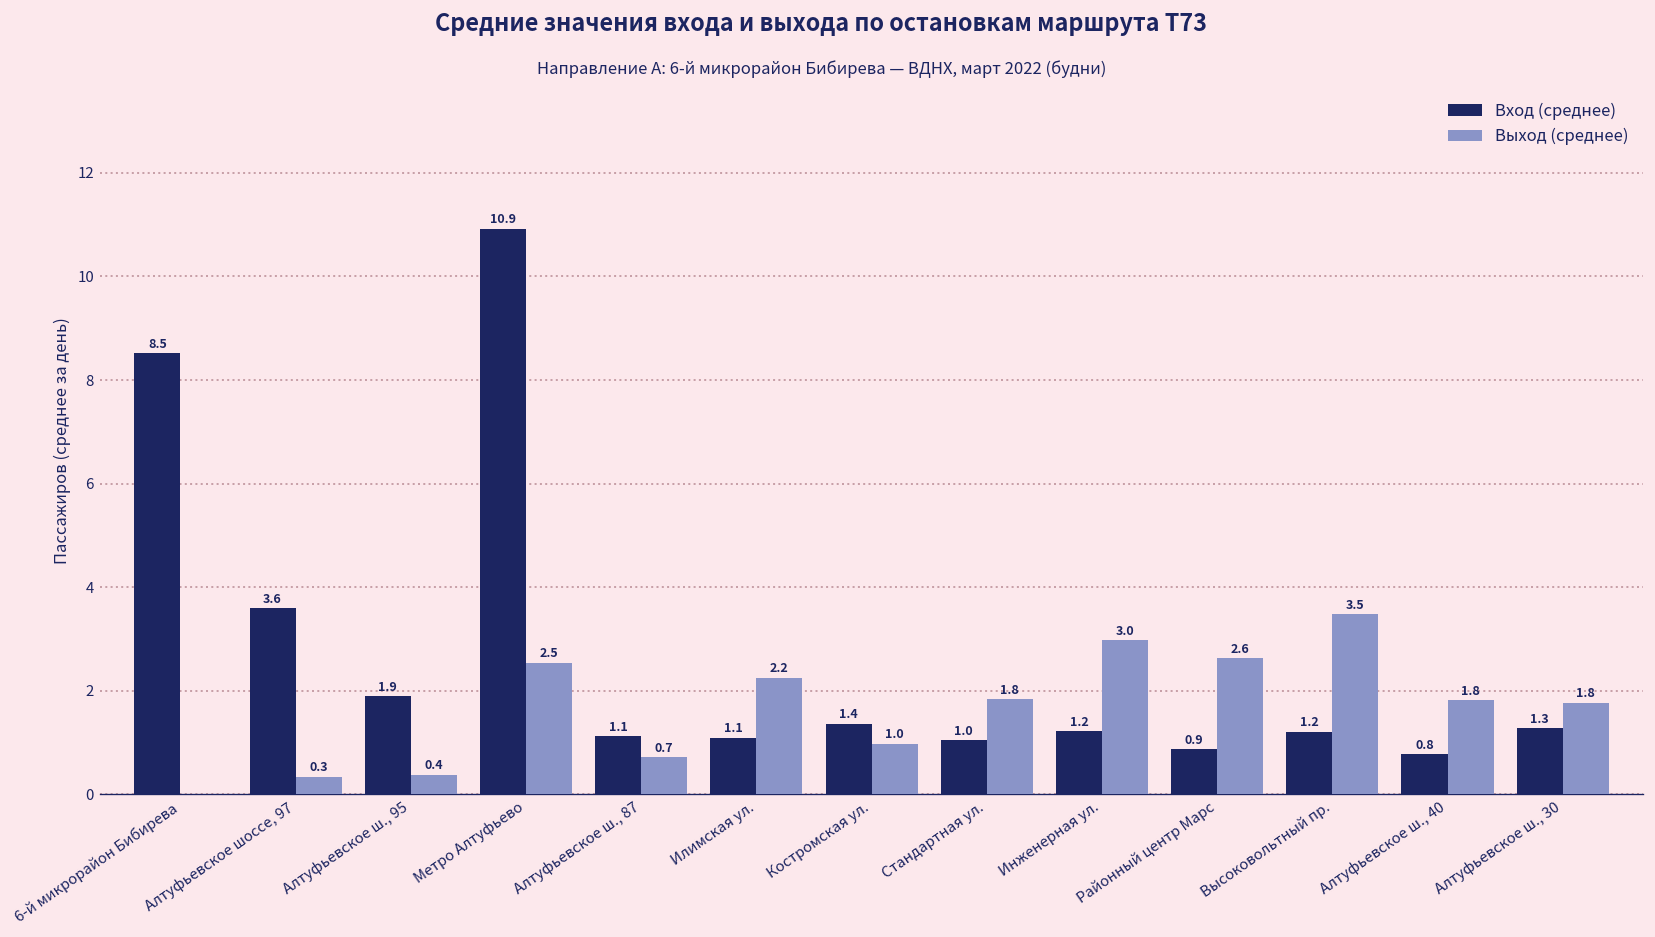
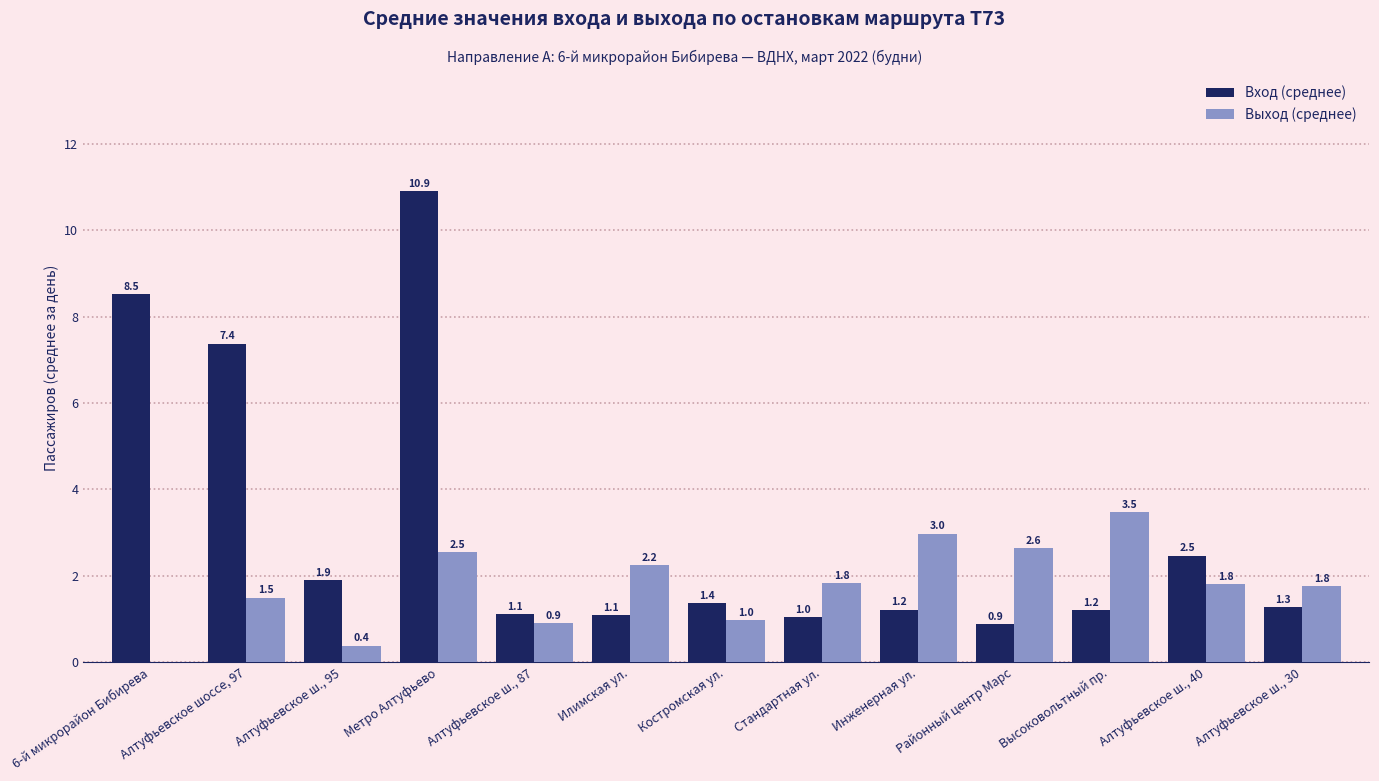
Вход (среднее), Алтуфьевское шоссе, 97: 3.6 -> 7.4
Выход (среднее), Алтуфьевское шоссе, 97: 0.3 -> 1.5
Выход (среднее), Алтуфьевское ш., 87: 0.7 -> 0.9
Вход (среднее), Алтуфьевское ш., 40: 0.8 -> 2.5
